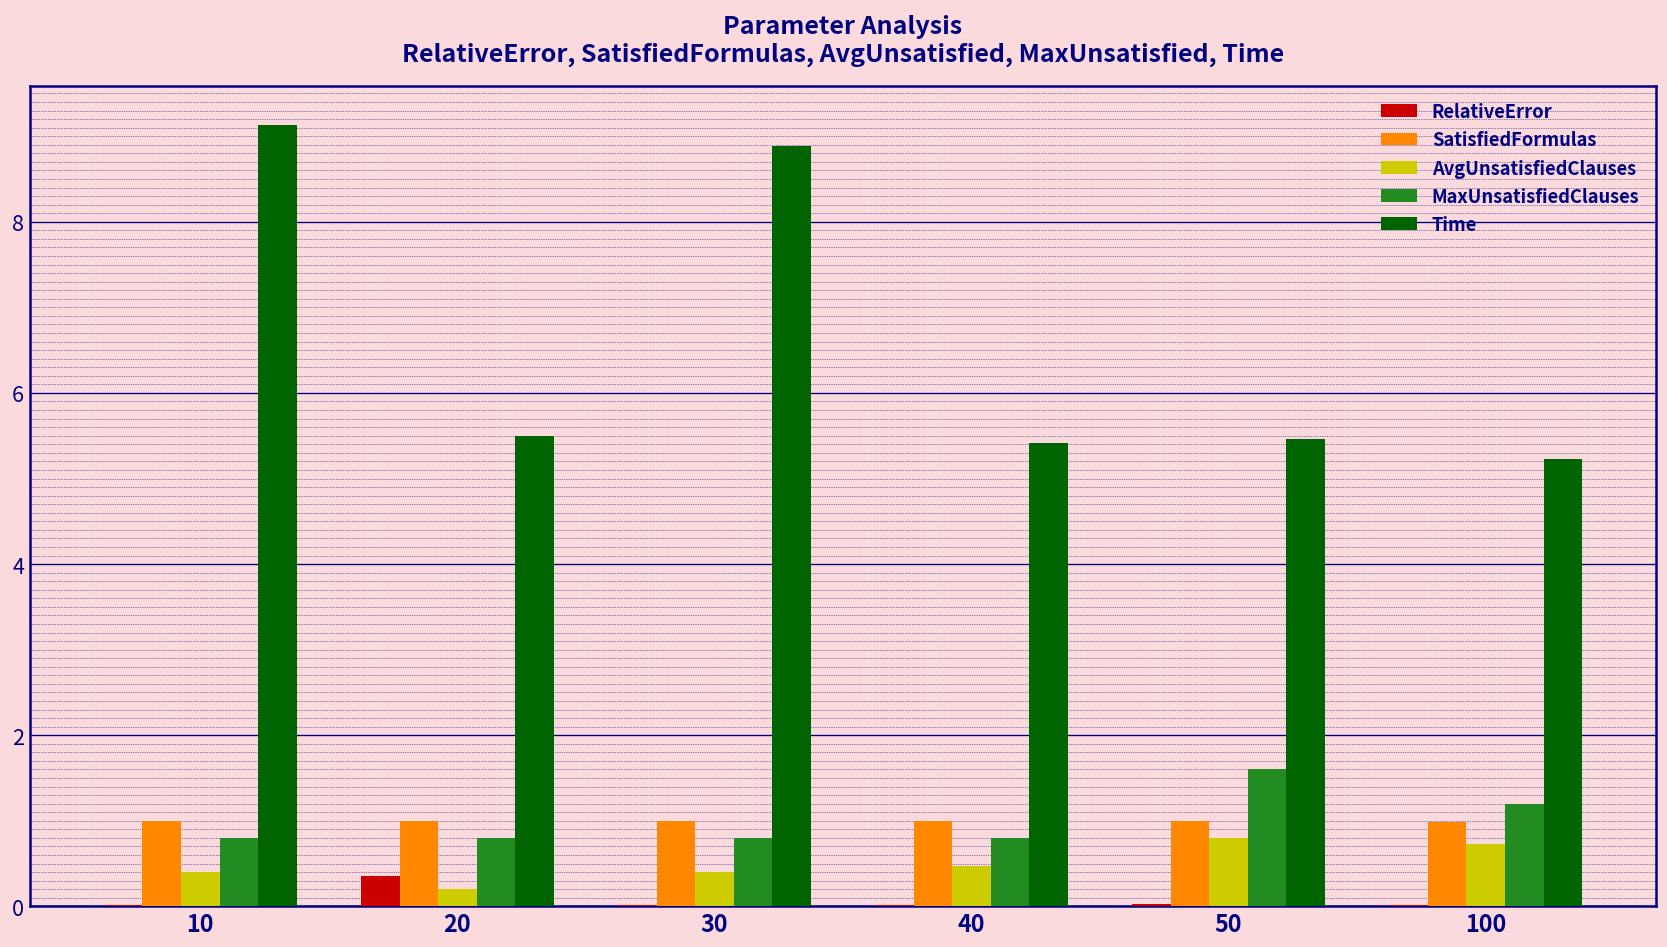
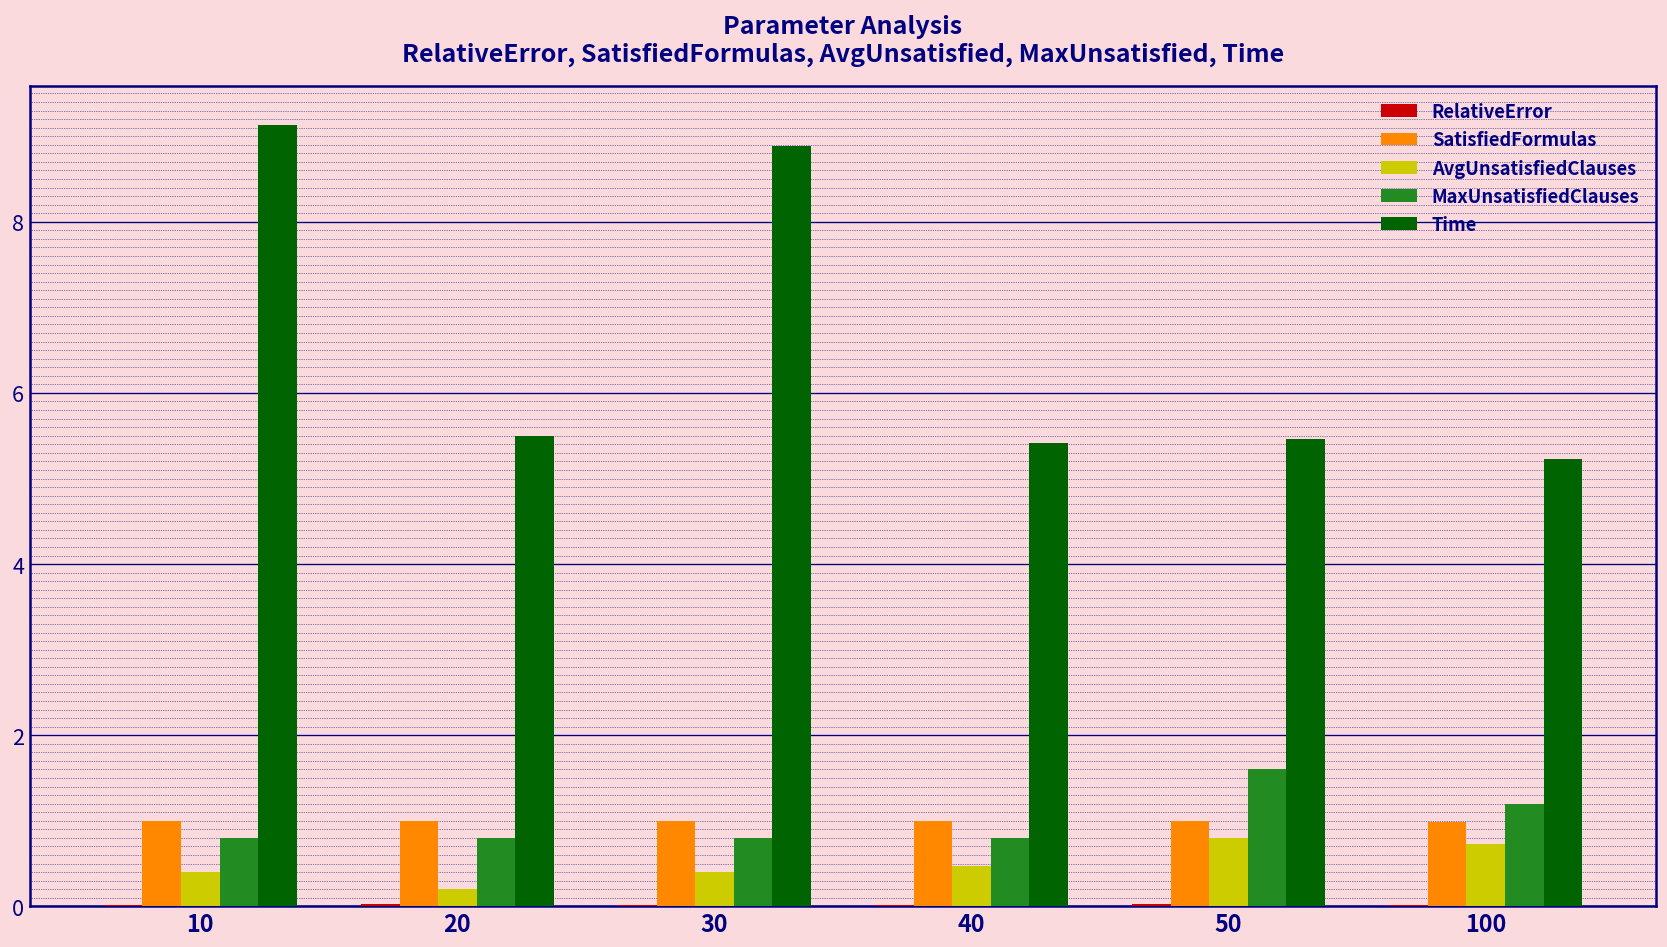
RelativeError, 20: 0.4 -> 0.0
